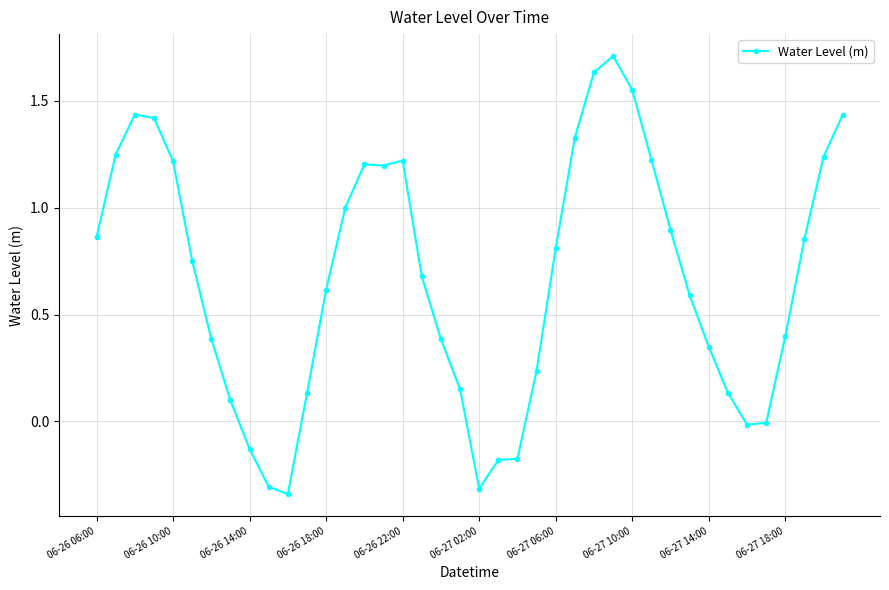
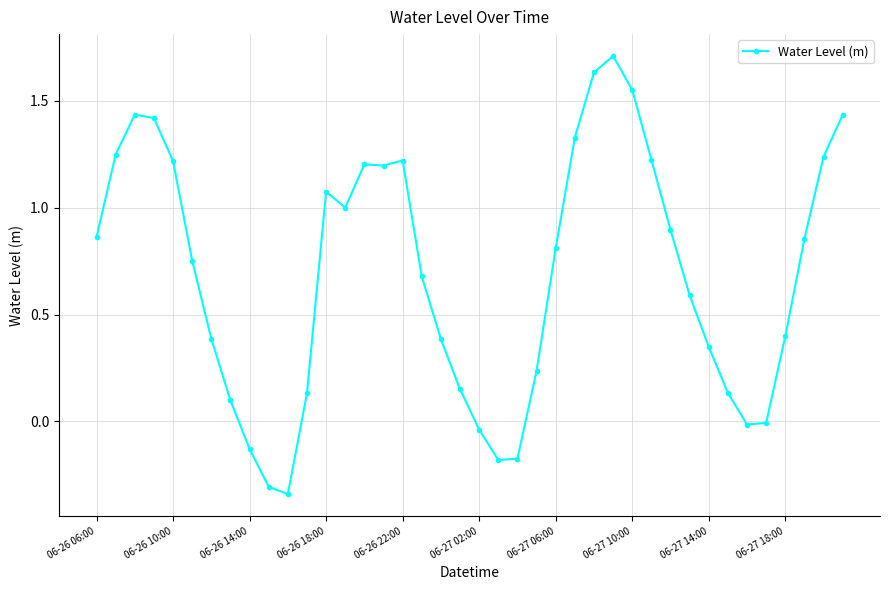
06-26 18:00: 0.62 -> 1.08
06-27 02:00: -0.31 -> -0.04
